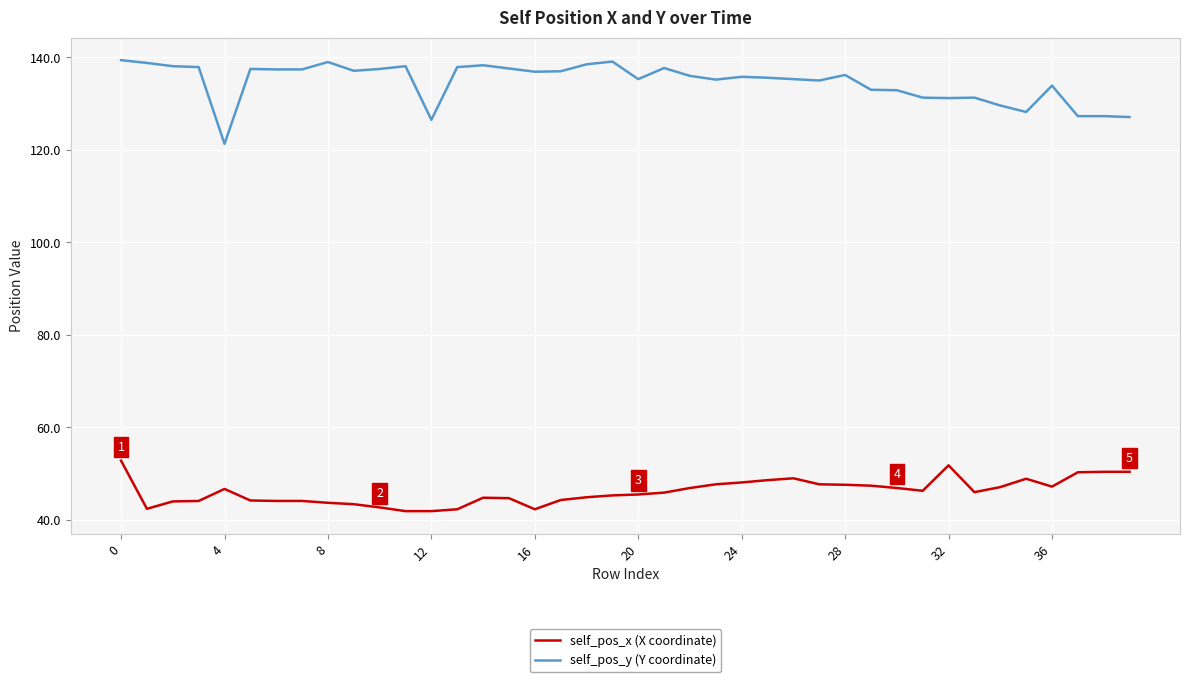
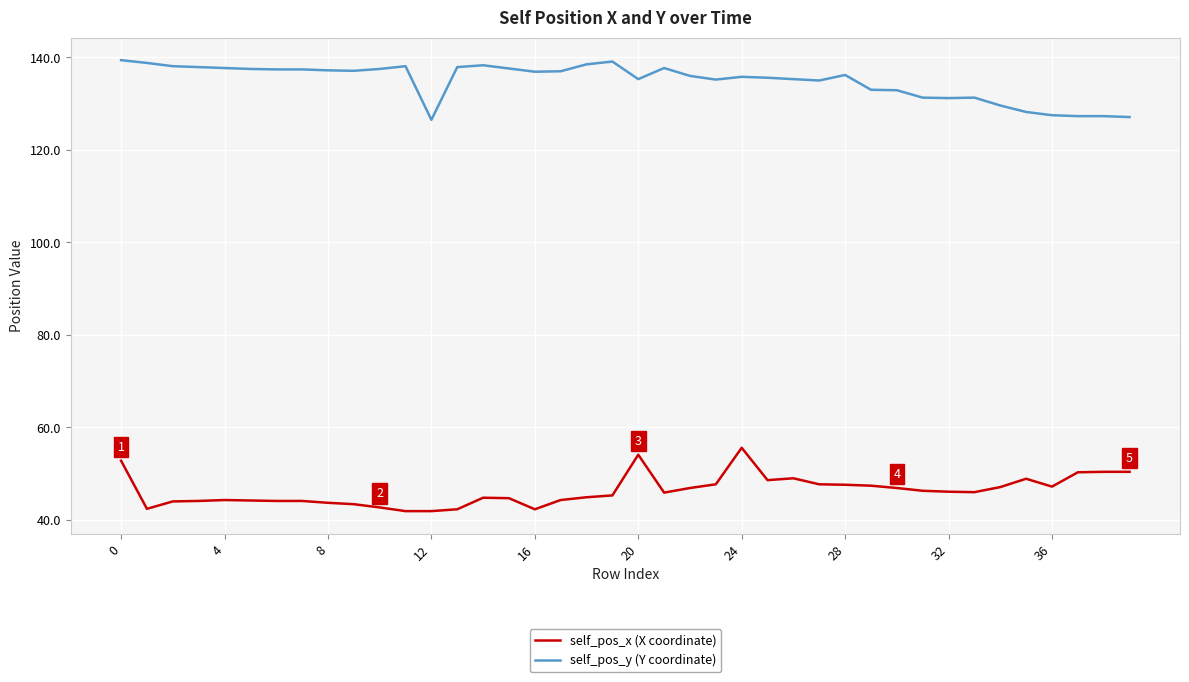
self_pos_x (X coordinate), 4: 47 -> 44
self_pos_y (Y coordinate), 4: 121 -> 138
self_pos_y (Y coordinate), 8: 139 -> 137
self_pos_x (X coordinate), 20: 46 -> 54
self_pos_x (X coordinate), 24: 48 -> 56
self_pos_x (X coordinate), 32: 52 -> 46
self_pos_y (Y coordinate), 36: 134 -> 128
